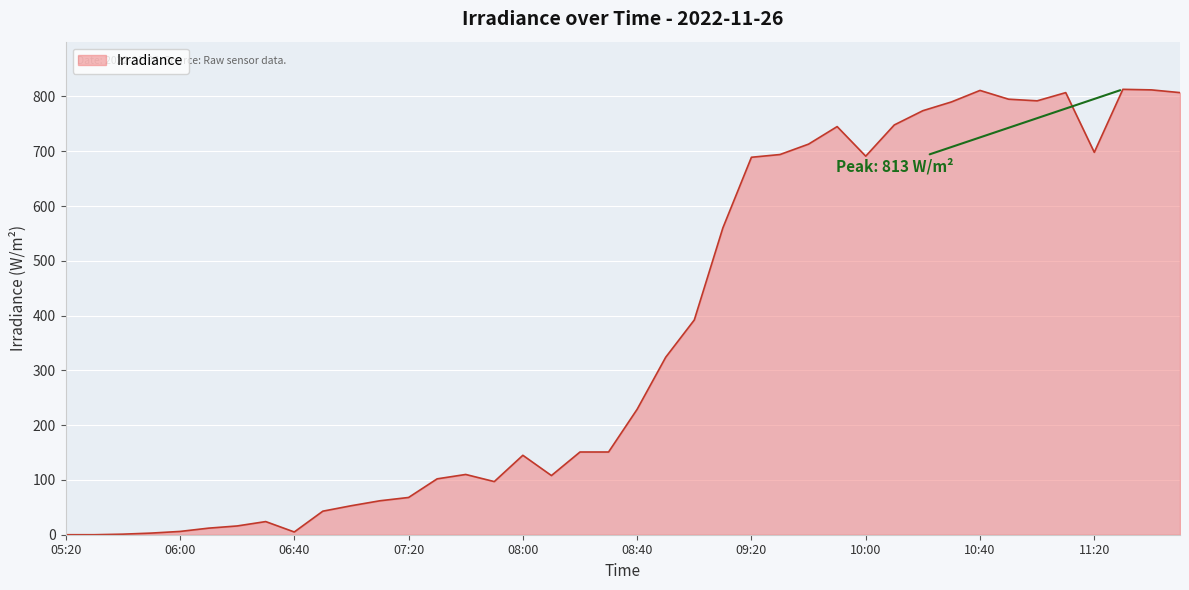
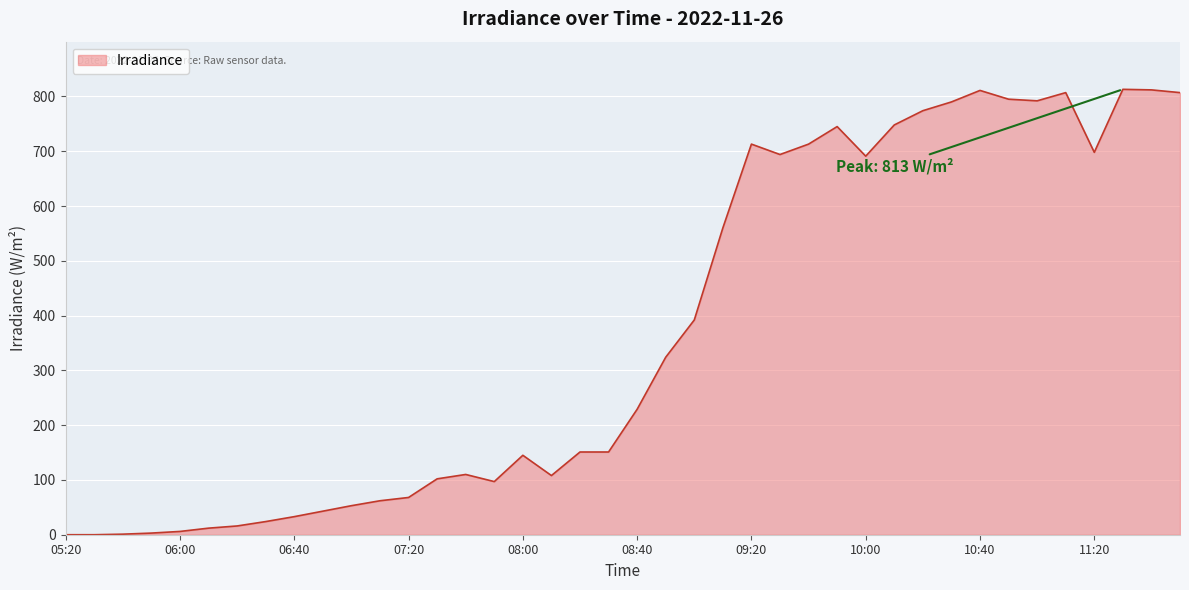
06:40: 10 -> 30
09:20: 690 -> 710
